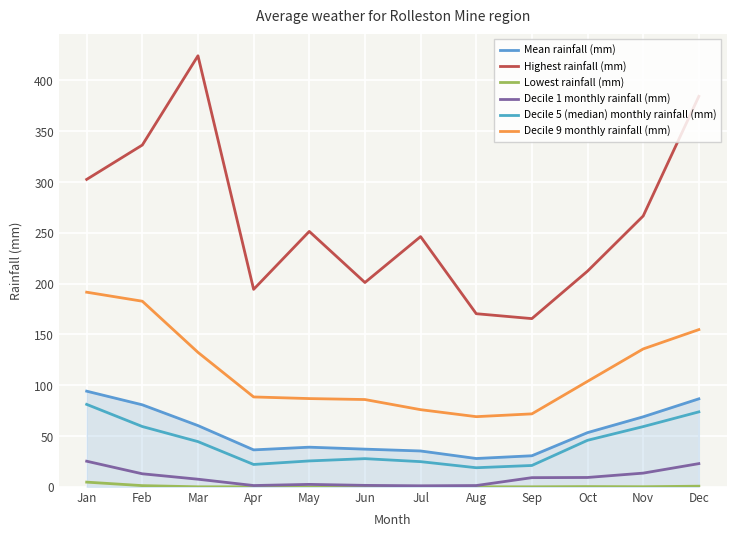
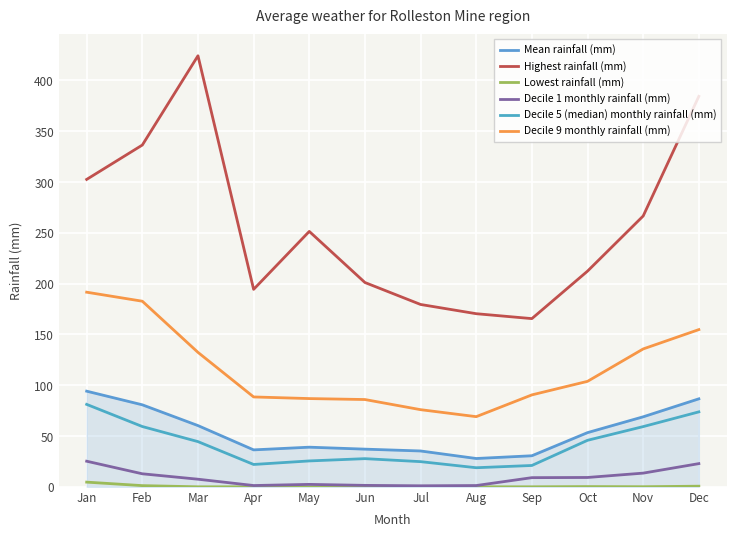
Highest rainfall (mm), Jul: 246 -> 179
Decile 9 monthly rainfall (mm), Sep: 72 -> 90
